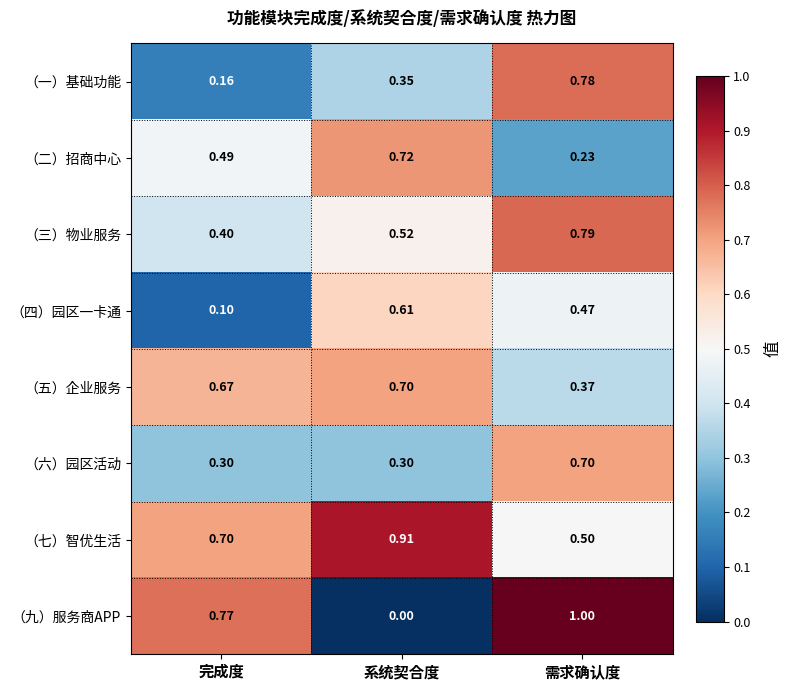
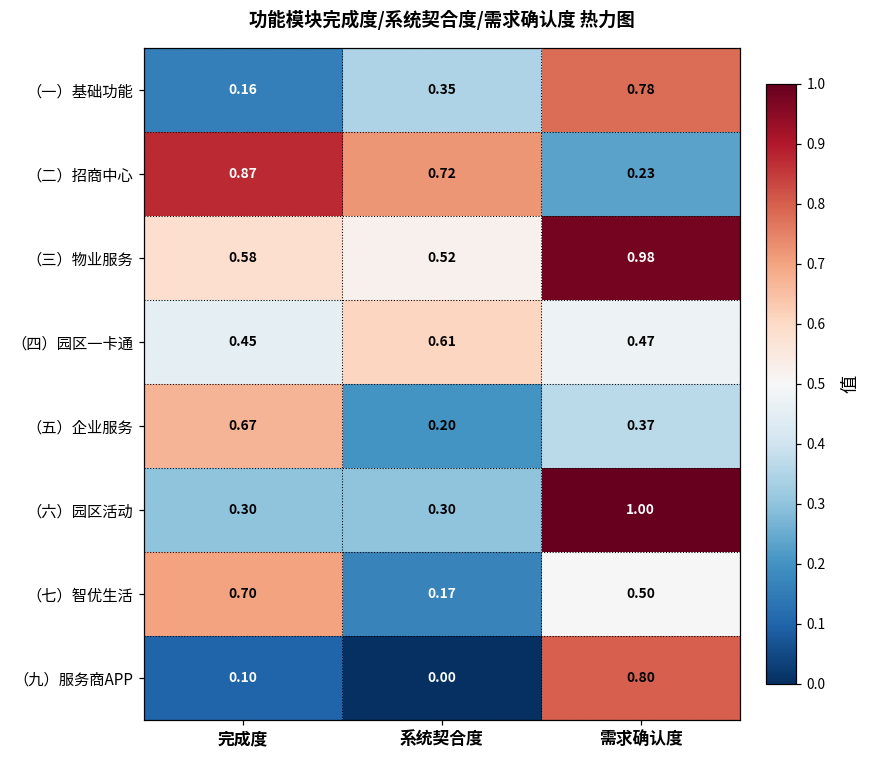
（二）招商中心, 完成度: 0.49 -> 0.87
（三）物业服务, 完成度: 0.40 -> 0.58
（三）物业服务, 需求确认度: 0.79 -> 0.98
（四）园区一卡通, 完成度: 0.10 -> 0.45
（五）企业服务, 系统契合度: 0.70 -> 0.20
（六）园区活动, 需求确认度: 0.70 -> 1.00
（七）智优生活, 系统契合度: 0.91 -> 0.17
（九）服务商APP, 完成度: 0.77 -> 0.10
（九）服务商APP, 需求确认度: 1.00 -> 0.80
